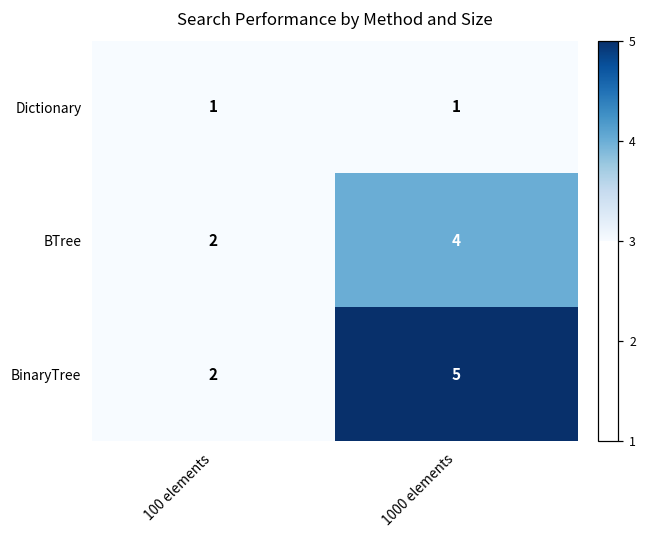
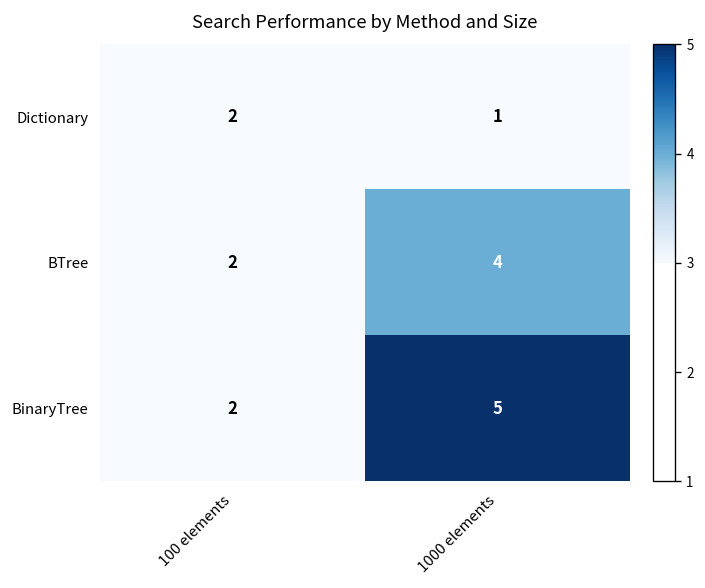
Dictionary, 100 elements: 1 -> 2
